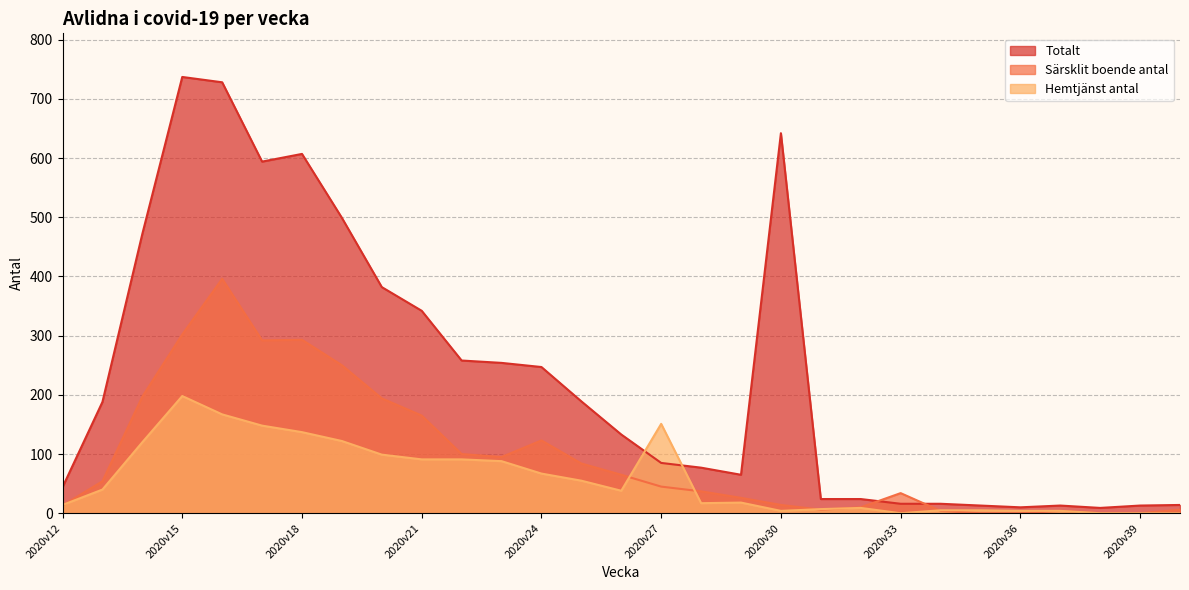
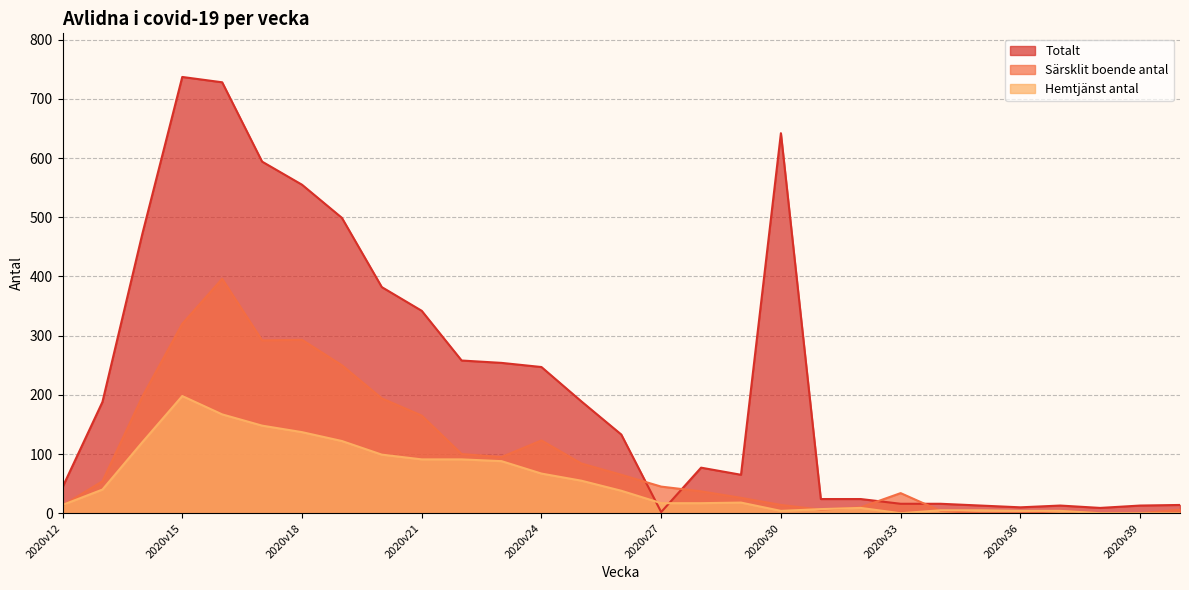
Särsklit boende antal, 2020v15: 300 -> 320
Totalt, 2020v18: 610 -> 560
Totalt, 2020v27: 90 -> 0
Hemtjänst antal, 2020v27: 150 -> 20
